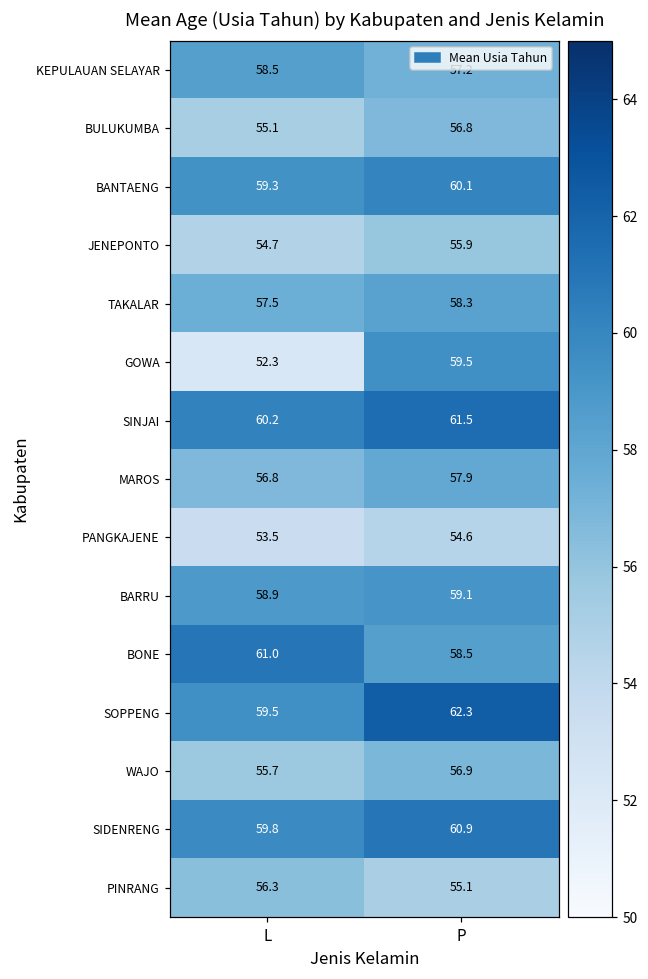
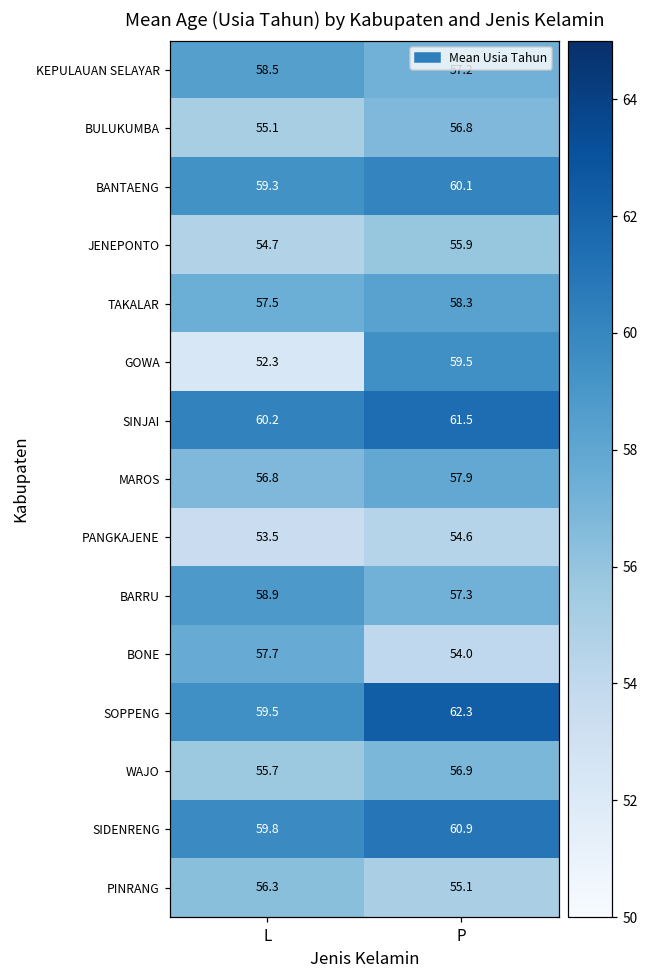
BARRU, P: 59.1 -> 57.3
BONE, L: 61.0 -> 57.7
BONE, P: 58.5 -> 54.0
